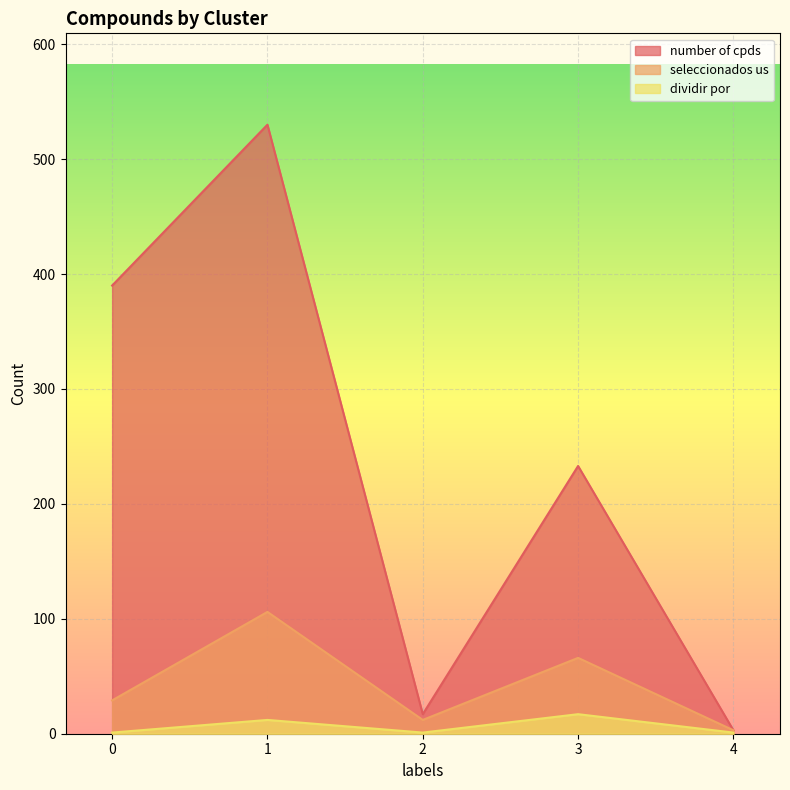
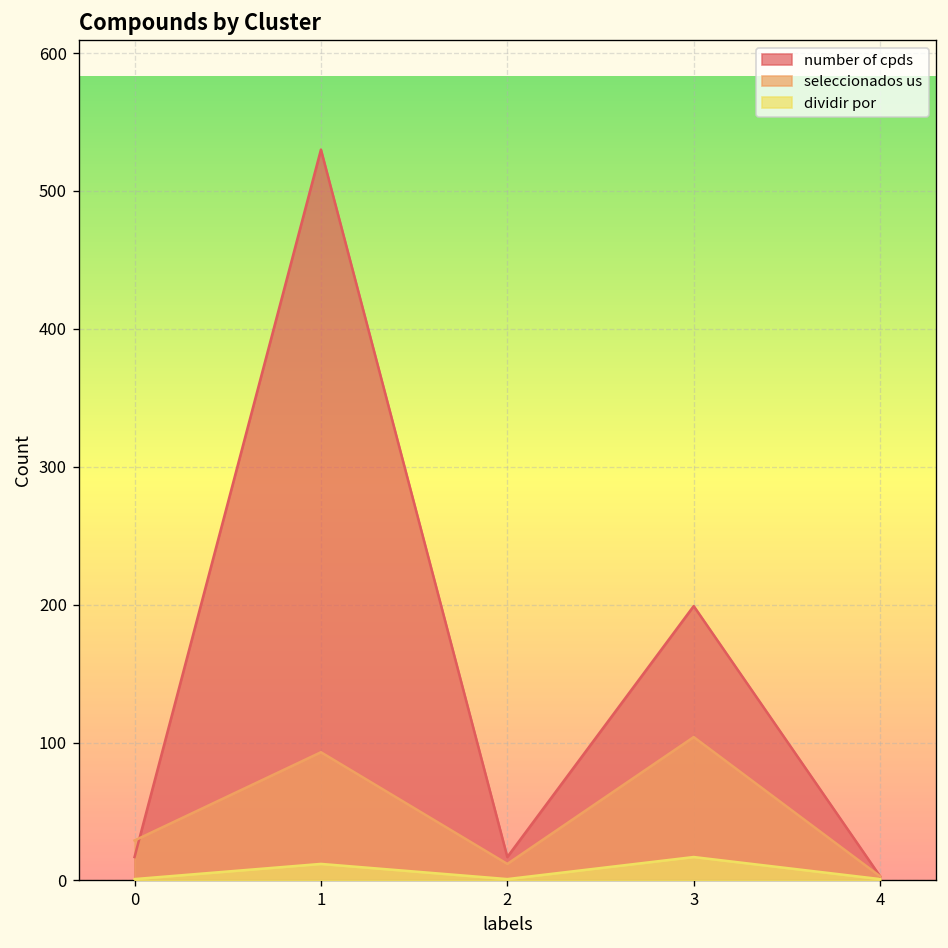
number of cpds, 0: 390 -> 17
seleccionados us, 1: 106 -> 93
number of cpds, 3: 233 -> 199
seleccionados us, 3: 66 -> 104
